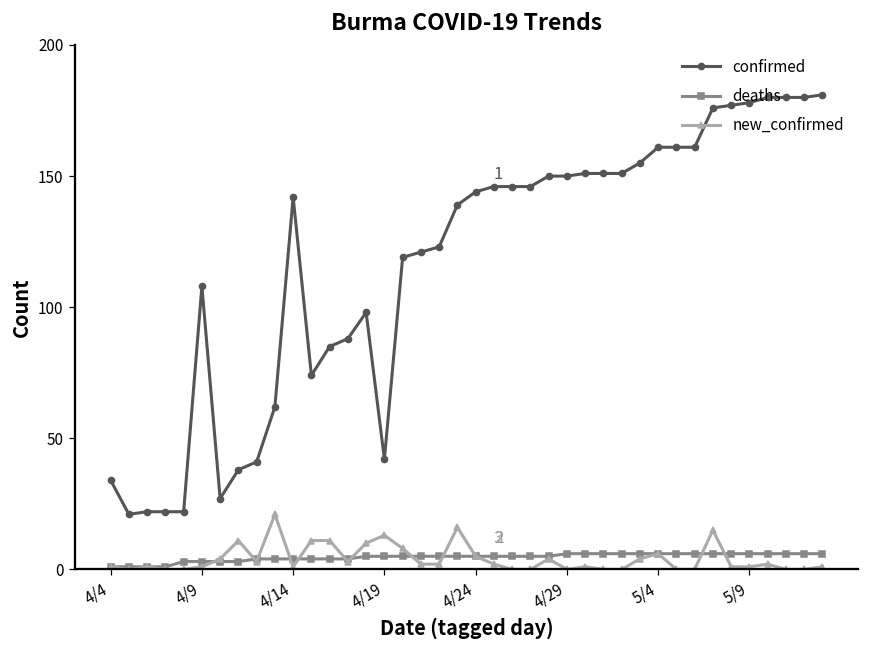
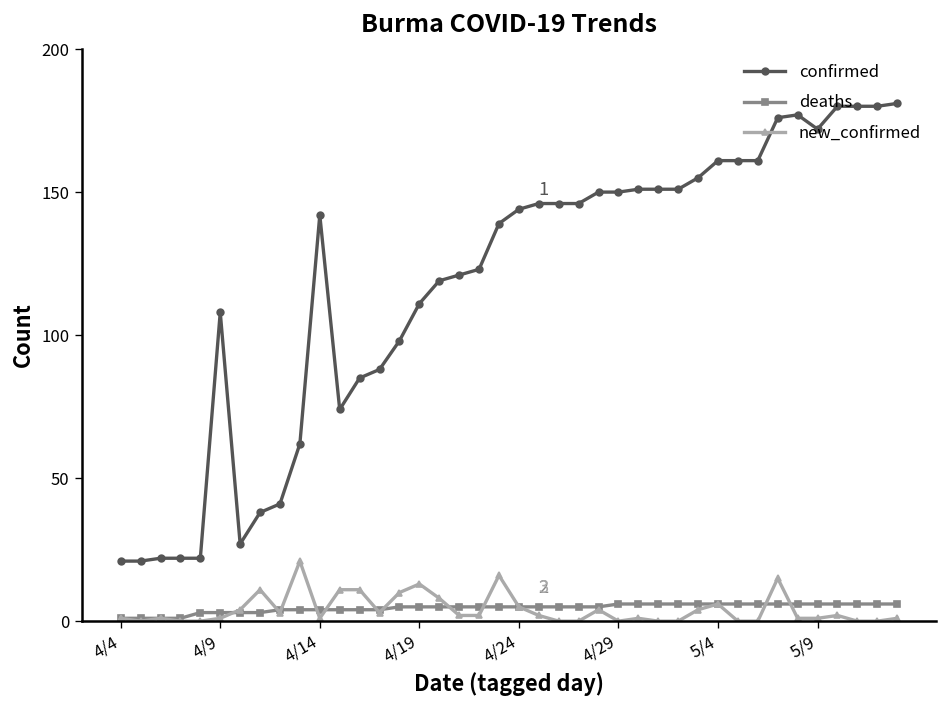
confirmed, 4/4: 34 -> 21
confirmed, 4/19: 42 -> 111
confirmed, 5/9: 178 -> 172
